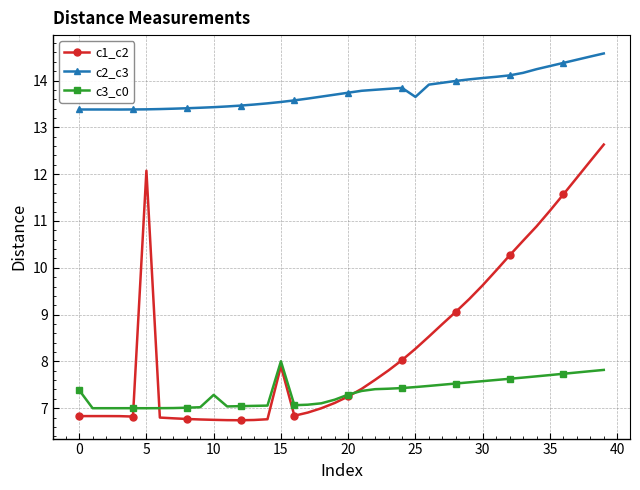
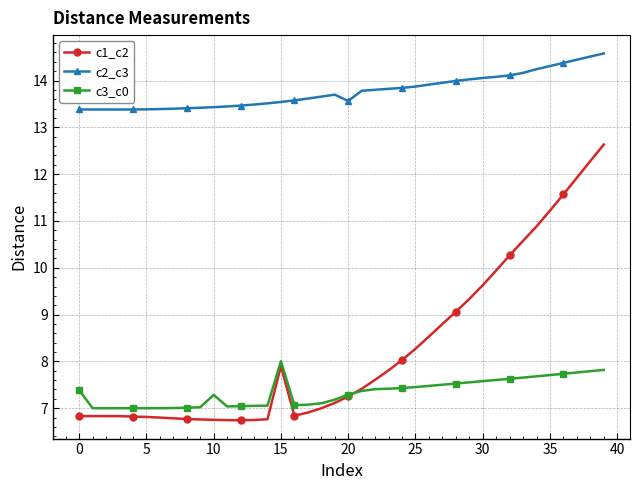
c1_c2, 5: 12.1 -> 6.8
c2_c3, 20: 13.7 -> 13.6
c2_c3, 25: 13.7 -> 13.9
